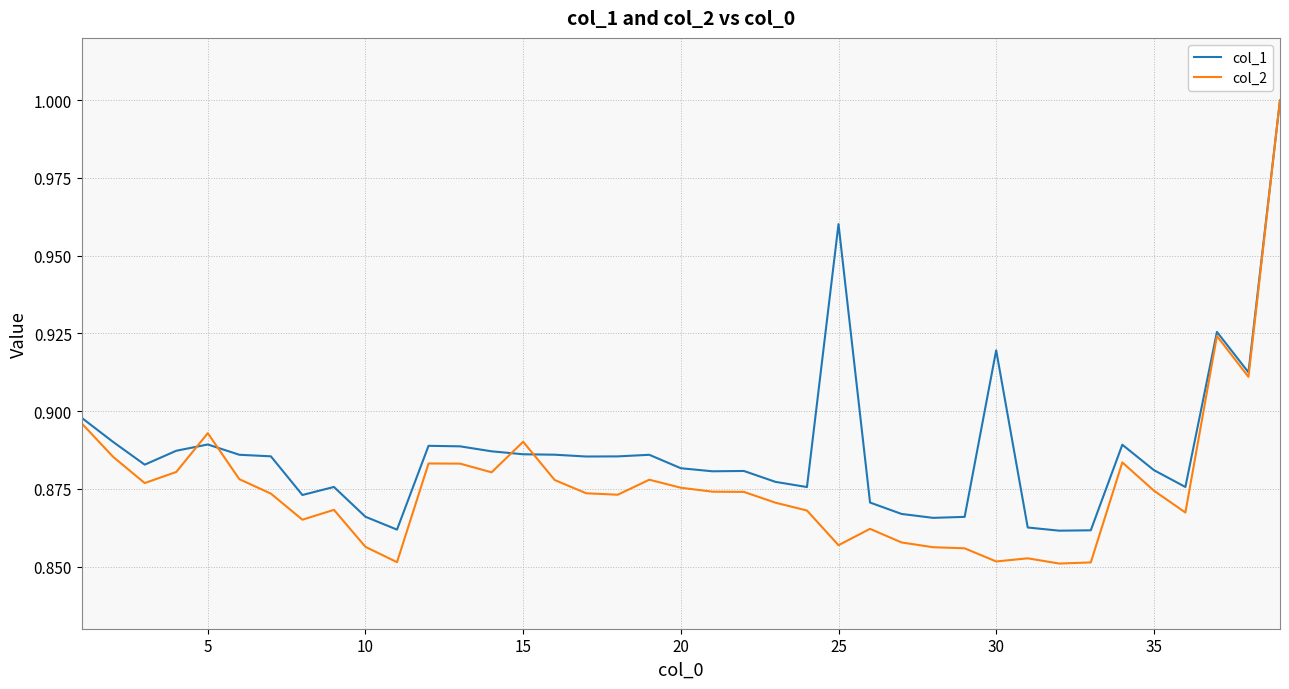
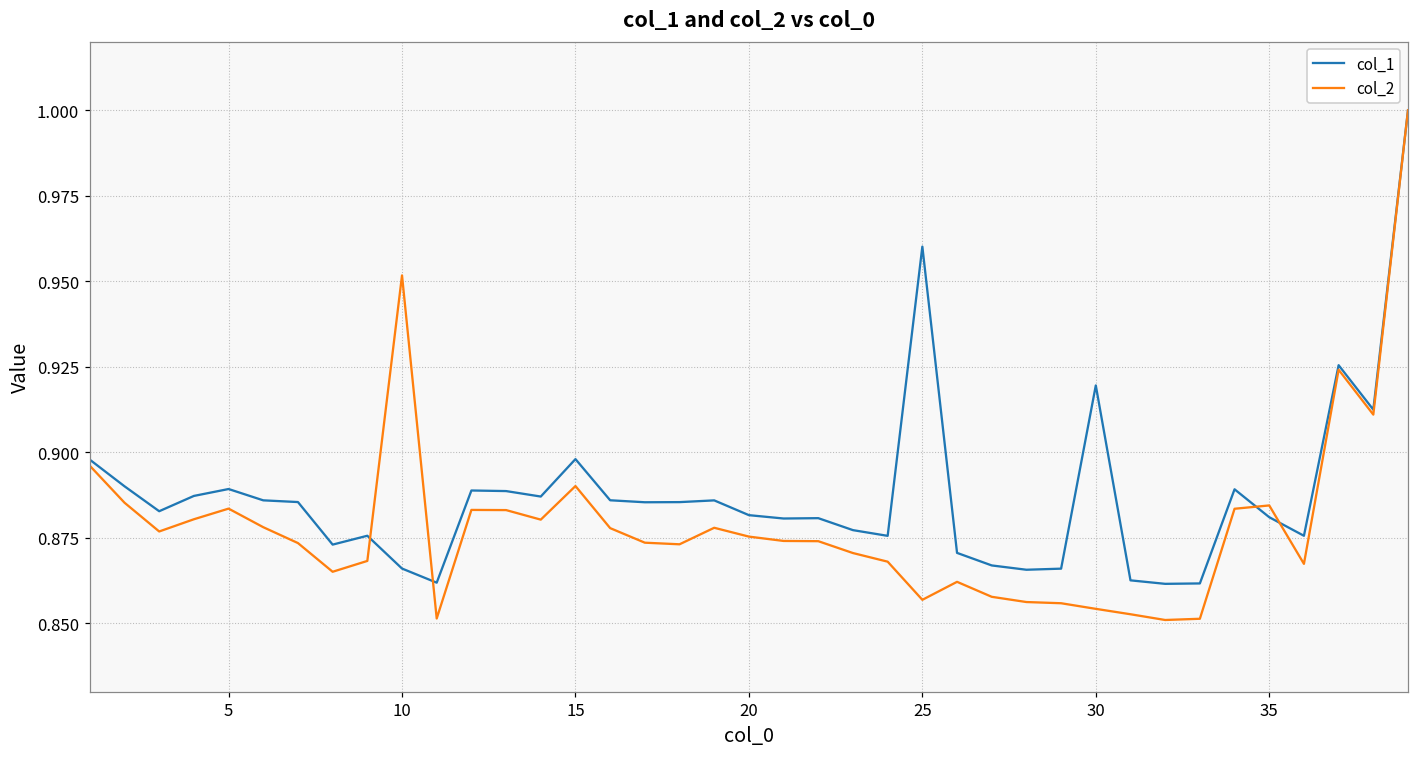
col_2, 5: 0.893 -> 0.884
col_2, 10: 0.856 -> 0.952
col_1, 15: 0.886 -> 0.898
col_2, 30: 0.852 -> 0.854
col_2, 35: 0.874 -> 0.884
